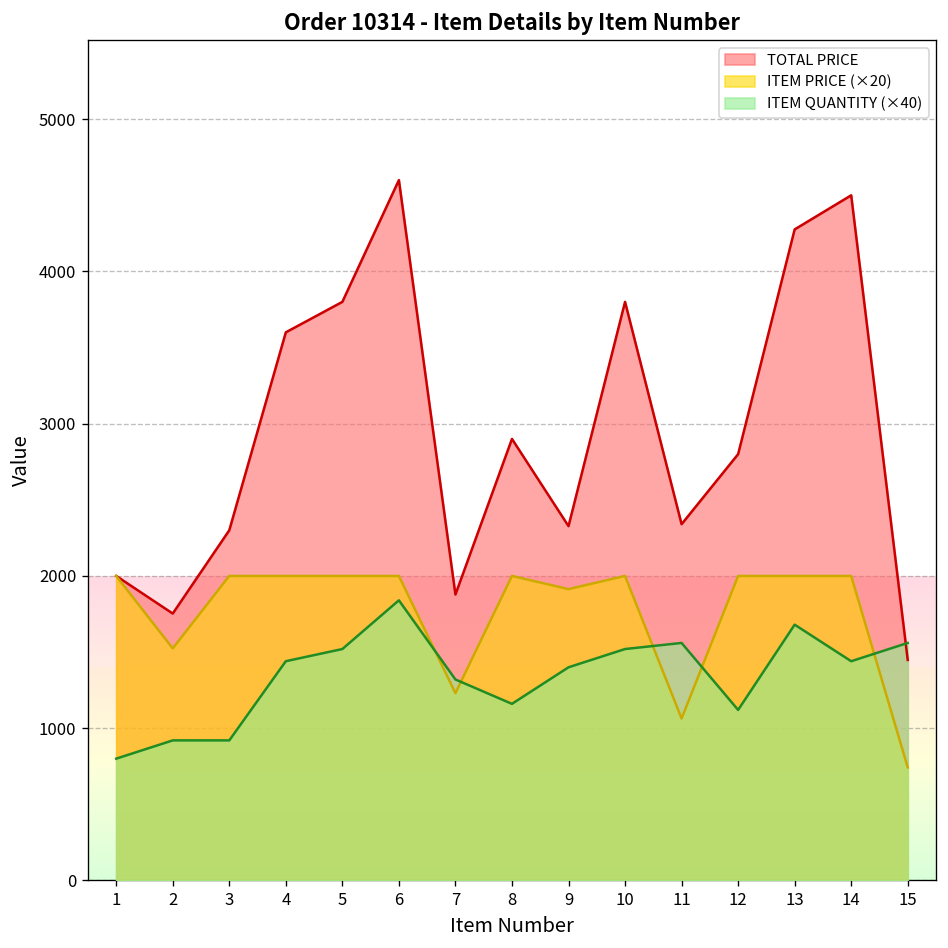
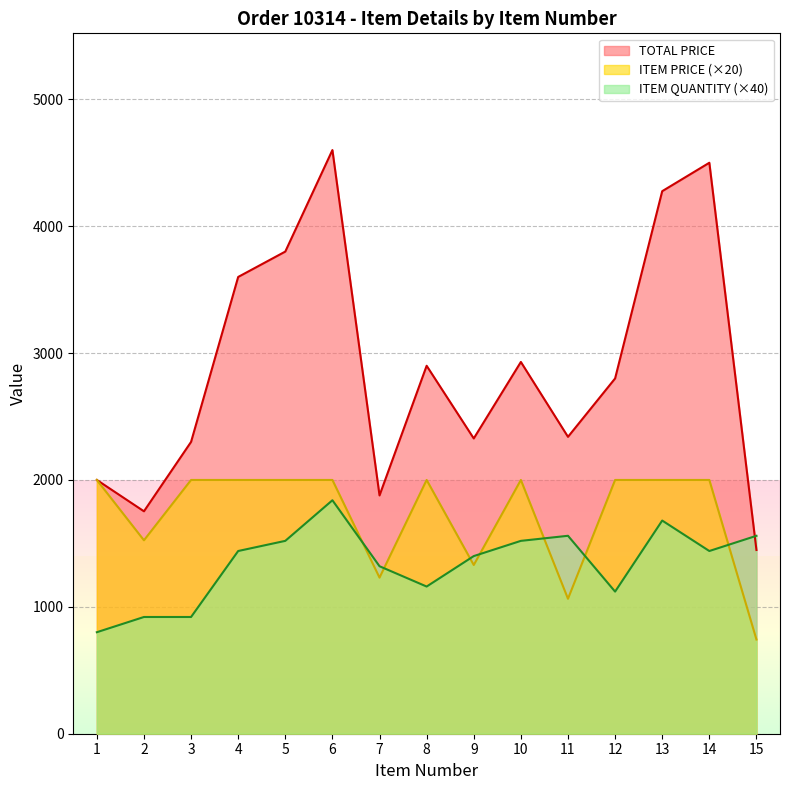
ITEM PRICE (×20), 9: 1910 -> 1330
TOTAL PRICE, 10: 3800 -> 2930
